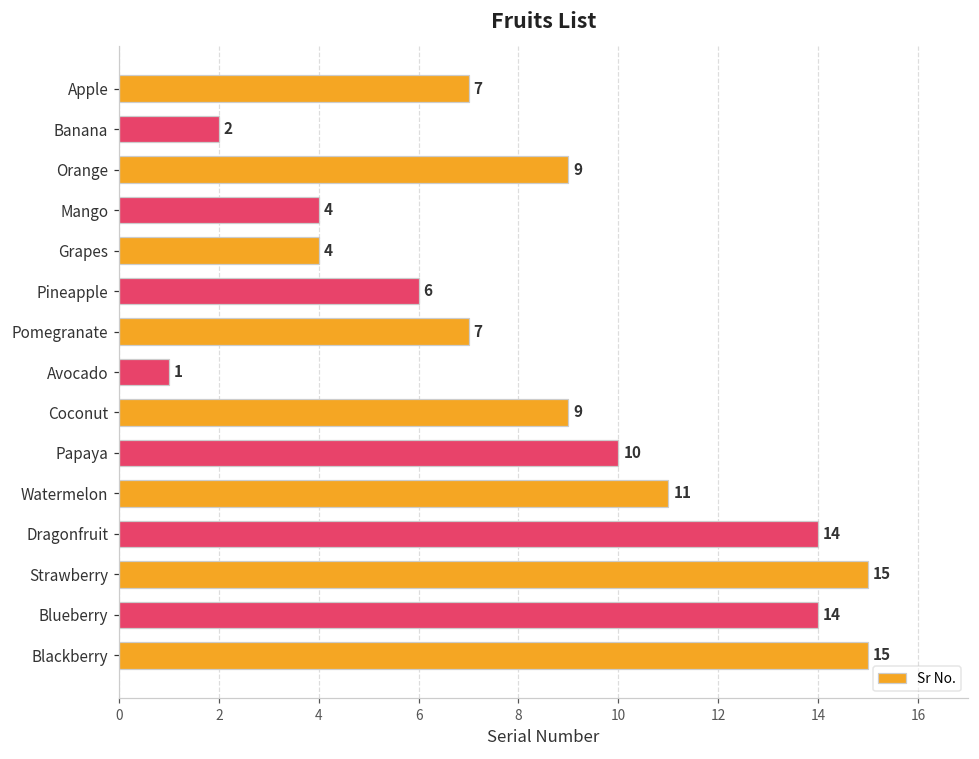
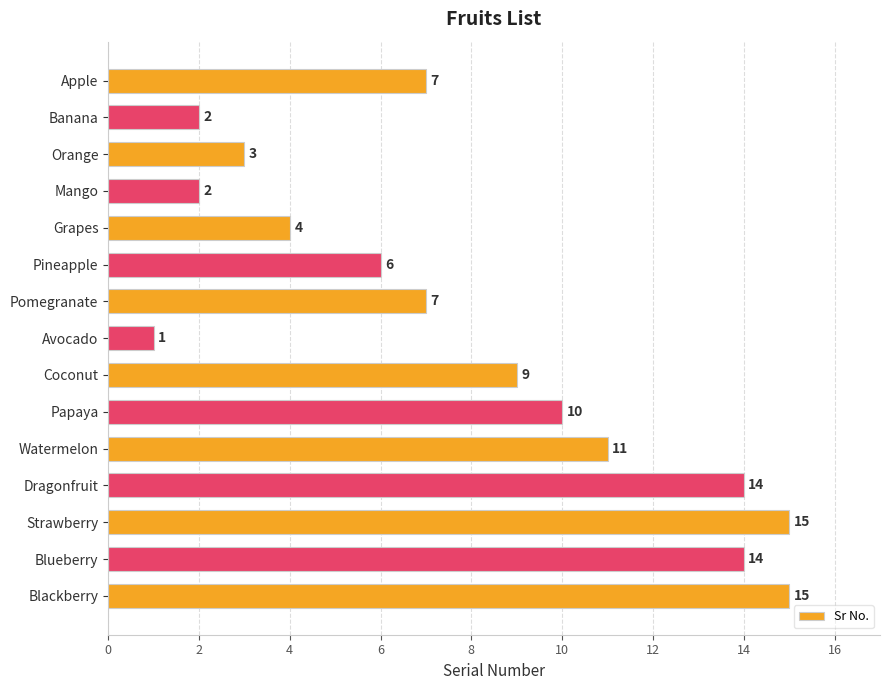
Orange: 9 -> 3
Mango: 4 -> 2
